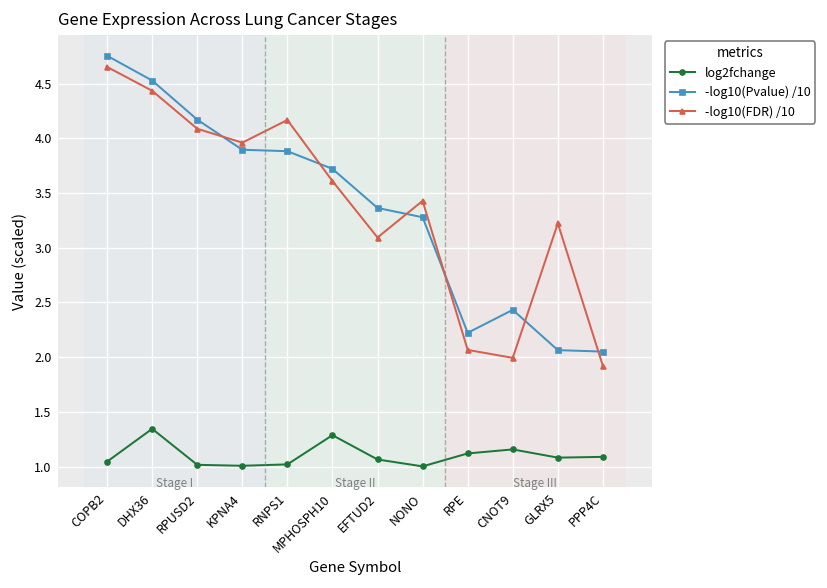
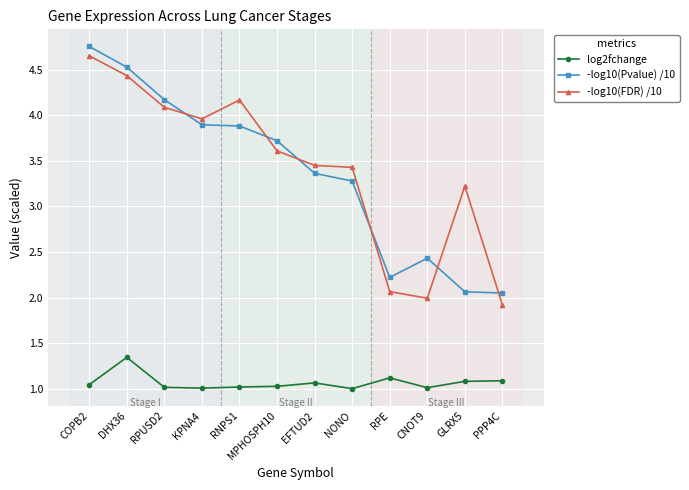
log2fchange, MPHOSPH10: 1.3 -> 1.0
-log10(FDR) /10, EFTUD2: 3.1 -> 3.4
log2fchange, CNOT9: 1.2 -> 1.0
